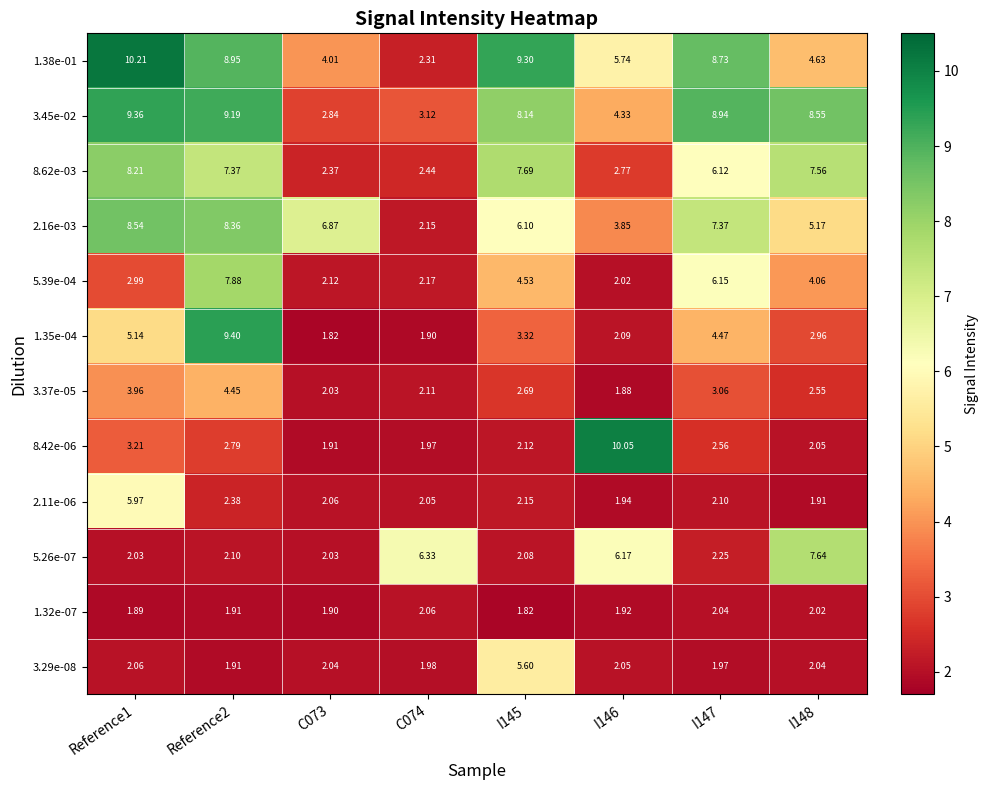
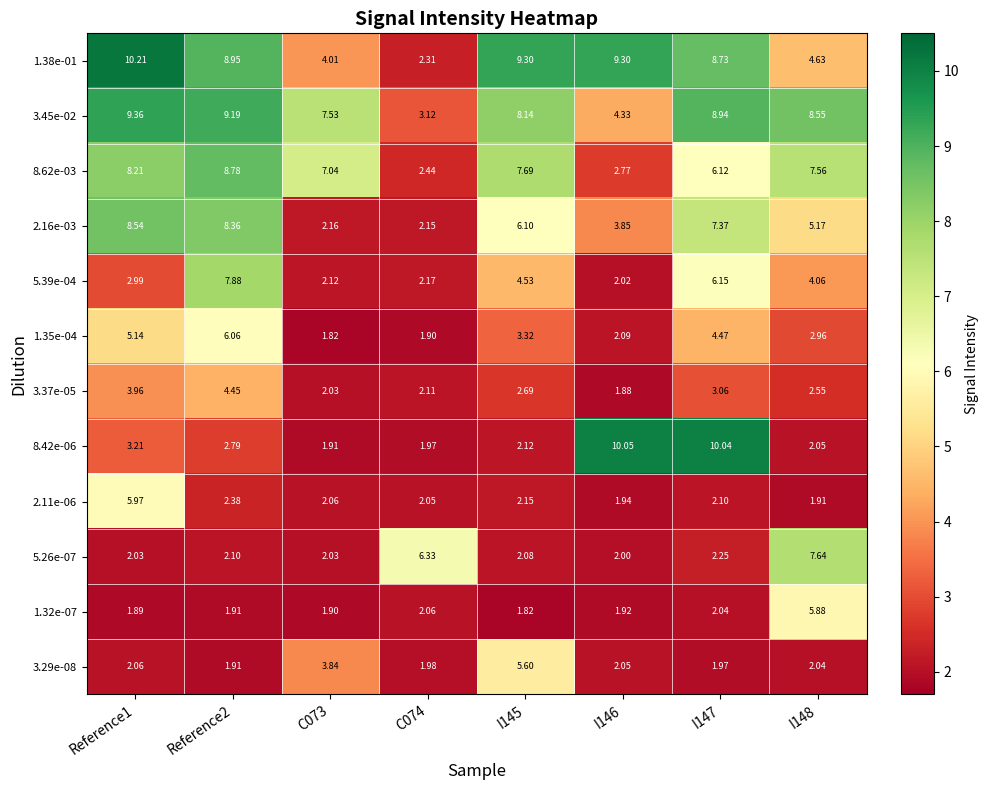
1.38e-01, I146: 5.74 -> 9.30
3.45e-02, C073: 2.84 -> 7.53
8.62e-03, Reference2: 7.37 -> 8.78
8.62e-03, C073: 2.37 -> 7.04
2.16e-03, C073: 6.87 -> 2.16
1.35e-04, Reference2: 9.40 -> 6.06
8.42e-06, I147: 2.56 -> 10.04
5.26e-07, I146: 6.17 -> 2.00
1.32e-07, I148: 2.02 -> 5.88
3.29e-08, C073: 2.04 -> 3.84
